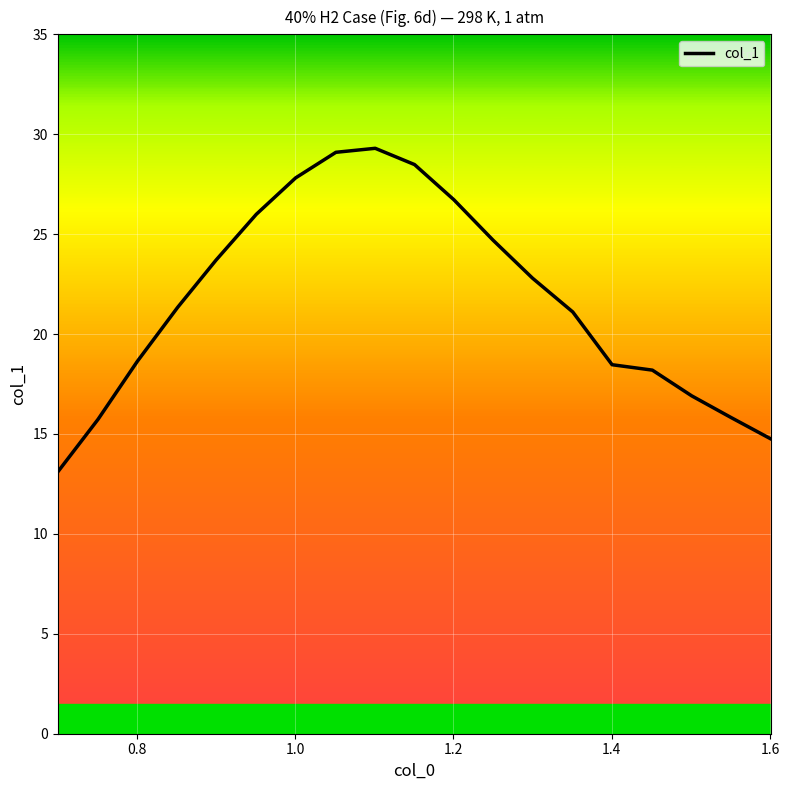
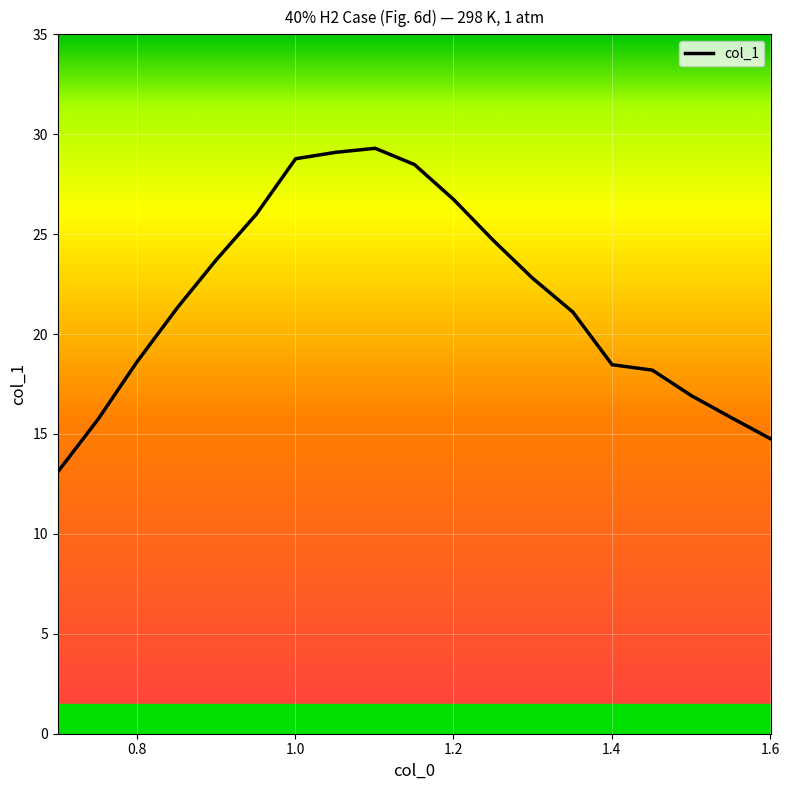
1.0: 27.8 -> 28.8
